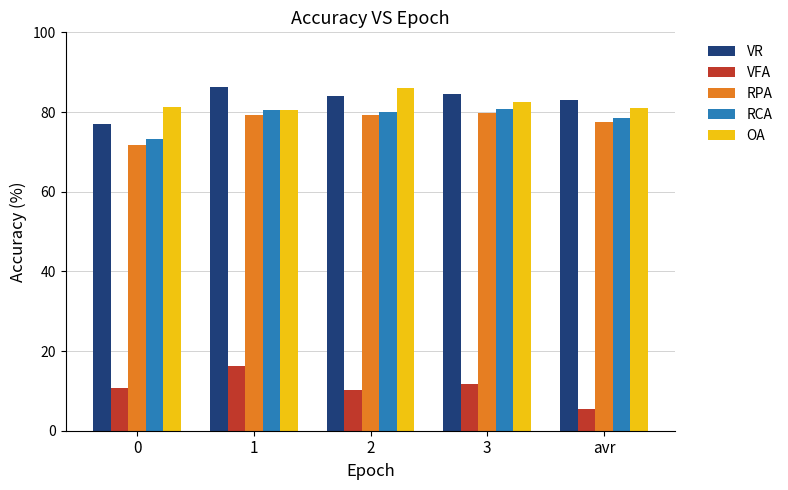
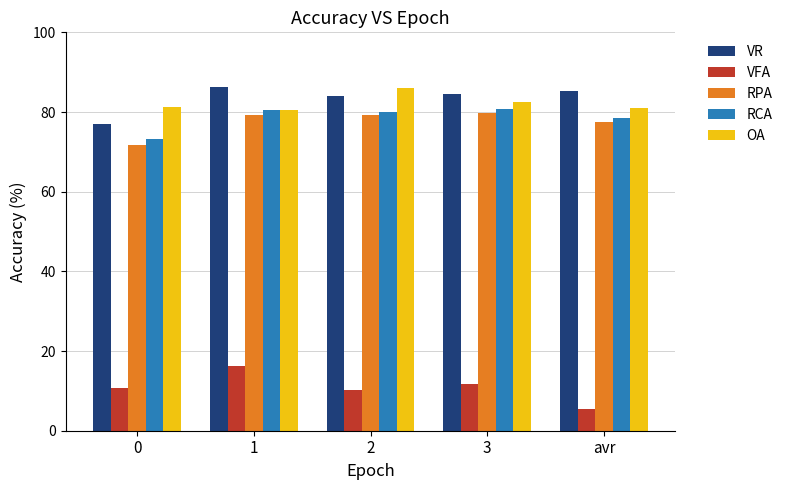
VR, avr: 83 -> 85
